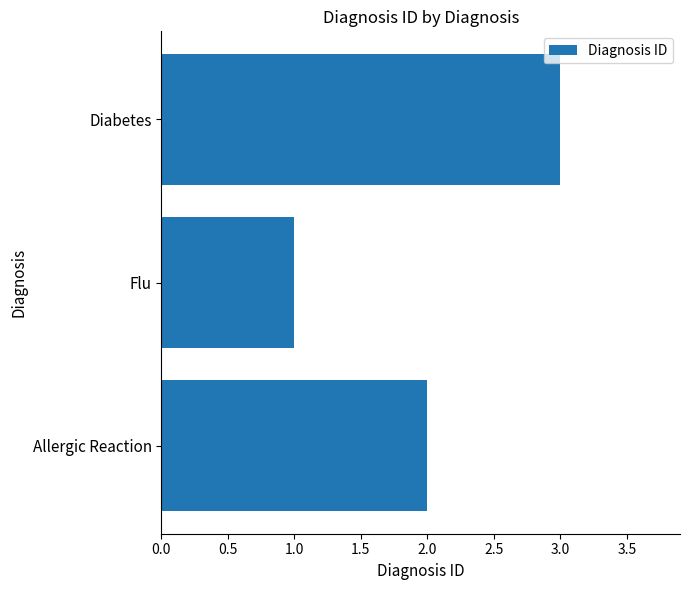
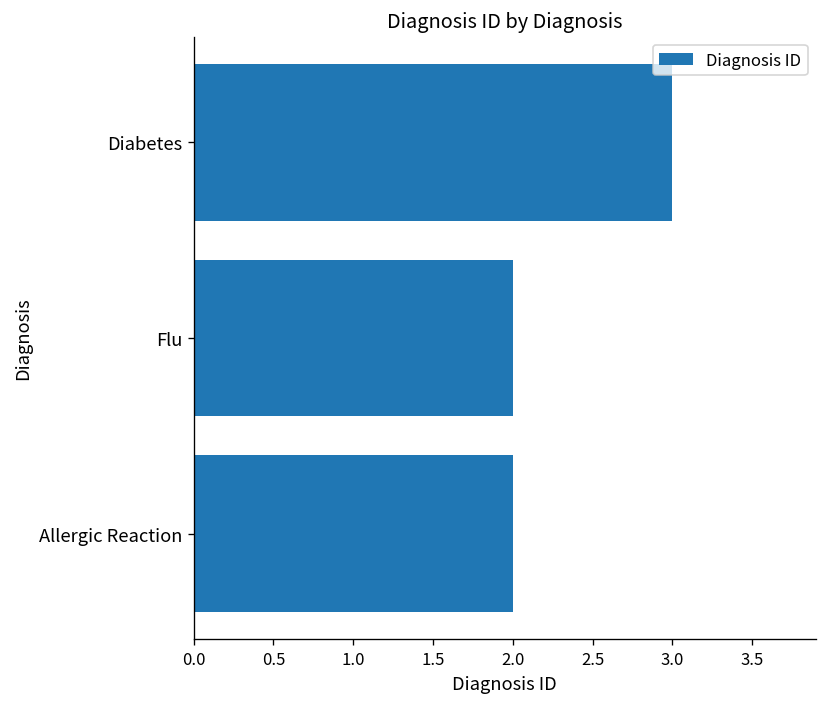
Flu: 1 -> 2
